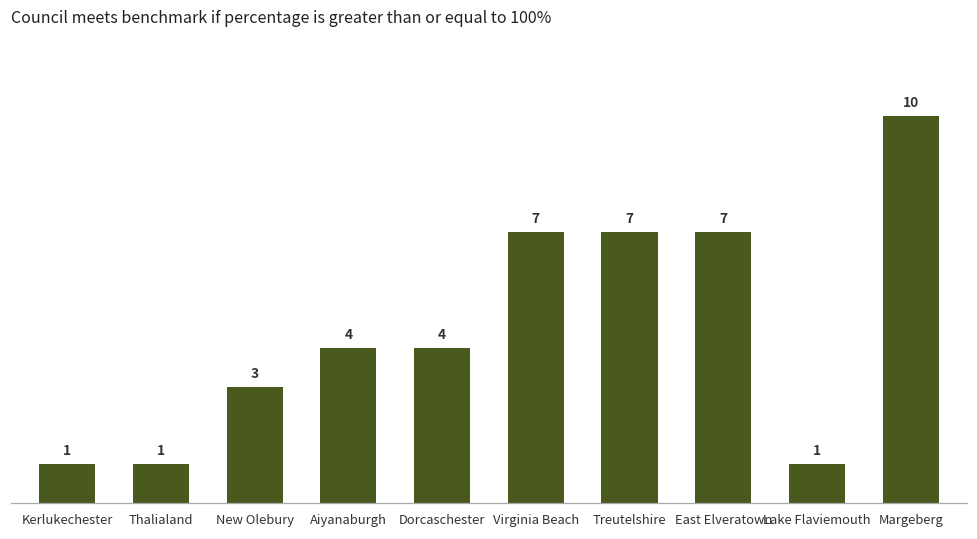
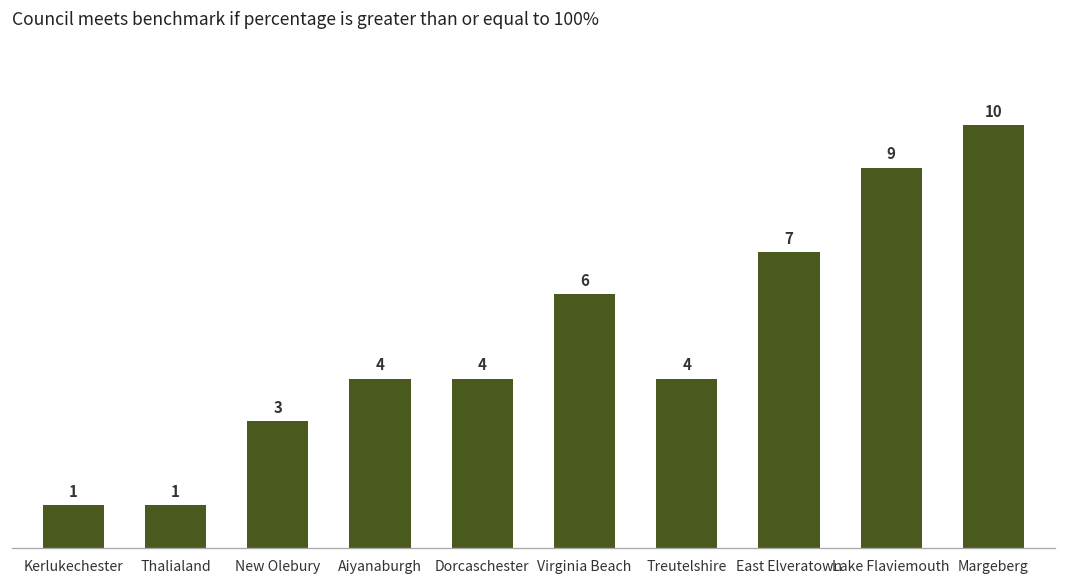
Virginia Beach: 7 -> 6
Treutelshire: 7 -> 4
Lake Flaviemouth: 1 -> 9
